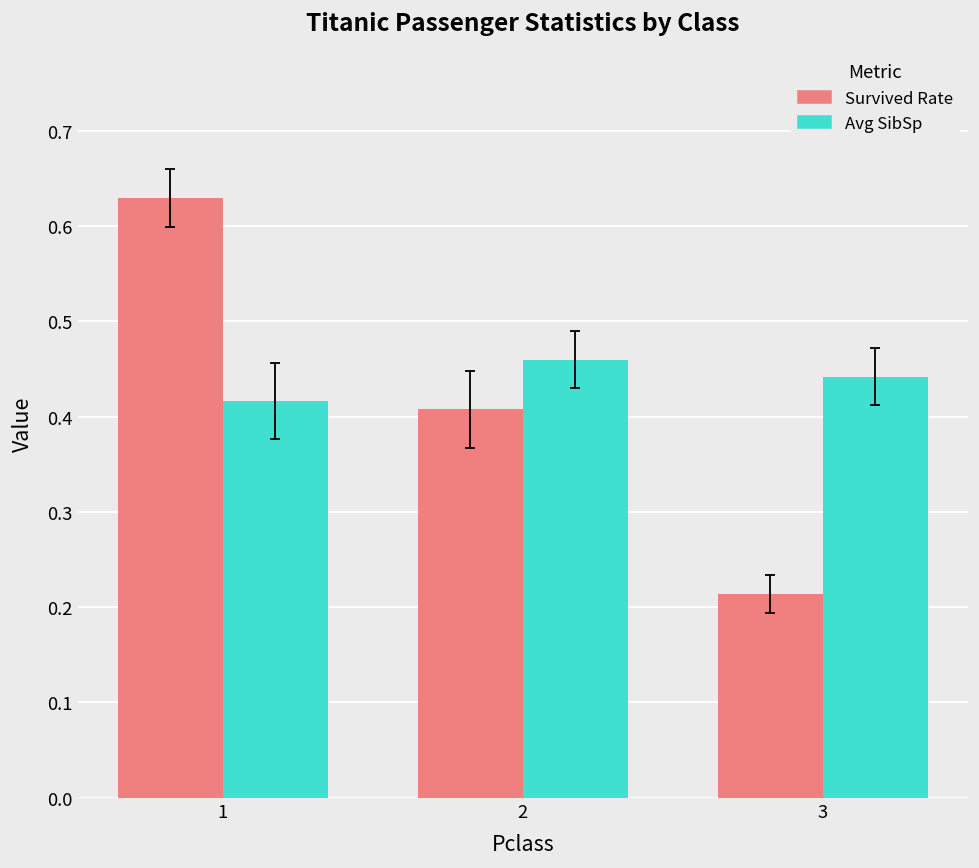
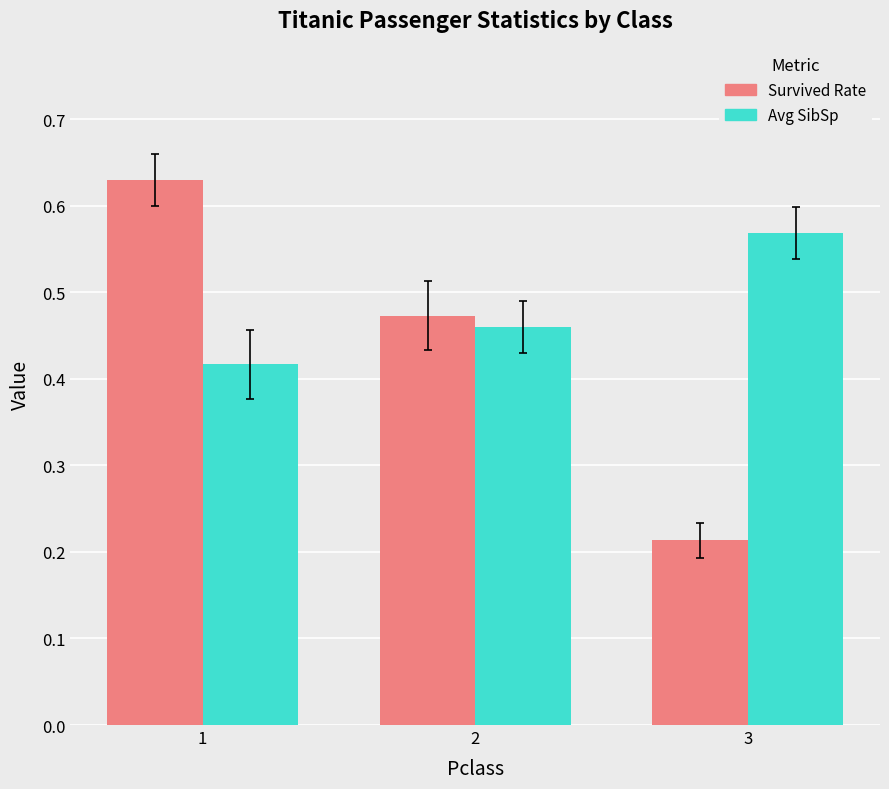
Survived Rate, 2: 0.41 -> 0.47
Avg SibSp, 3: 0.44 -> 0.57
